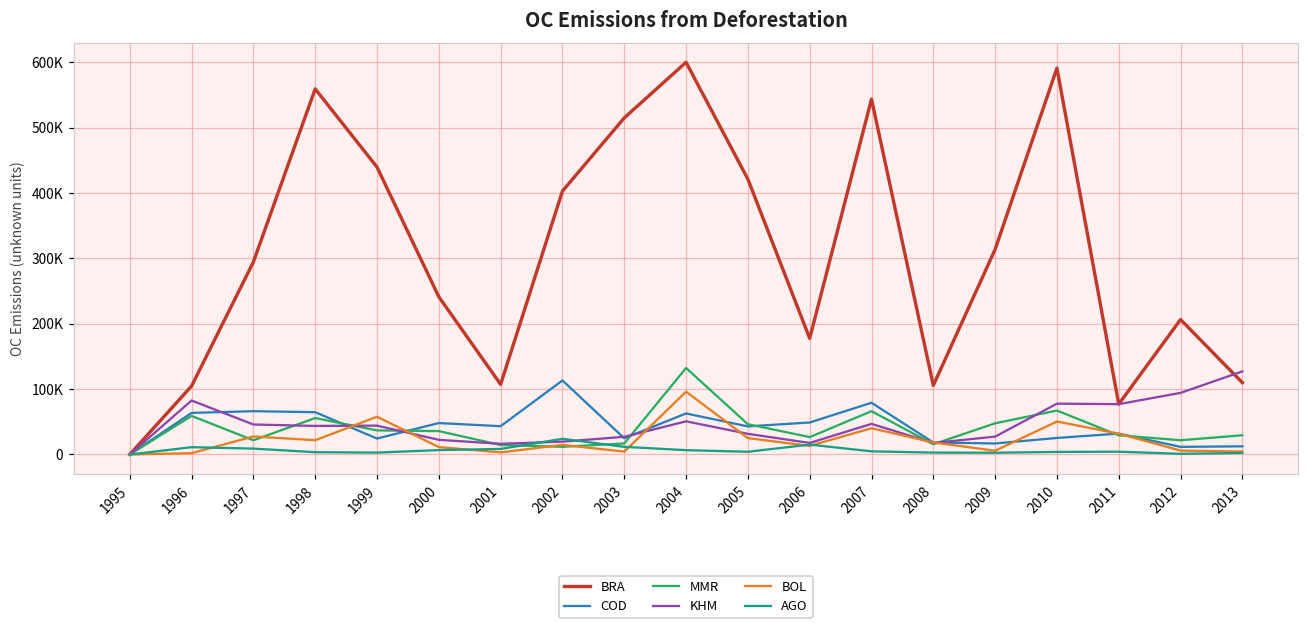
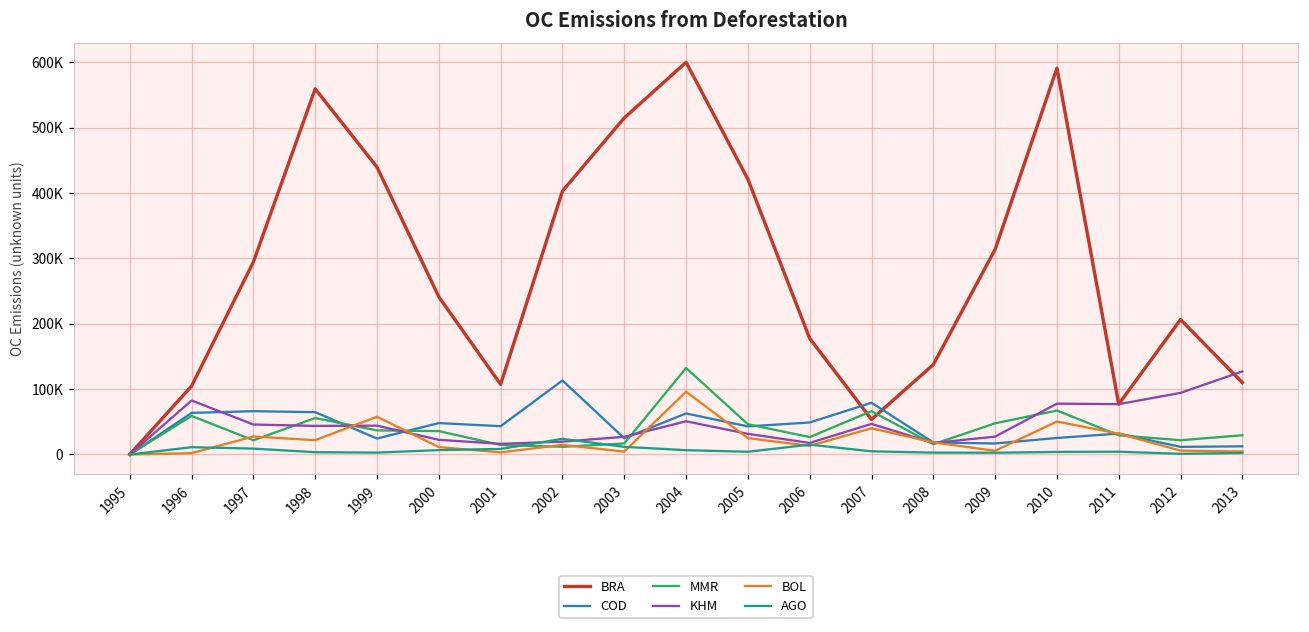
BRA, 2007: 540000 -> 50000
BRA, 2008: 110000 -> 140000
